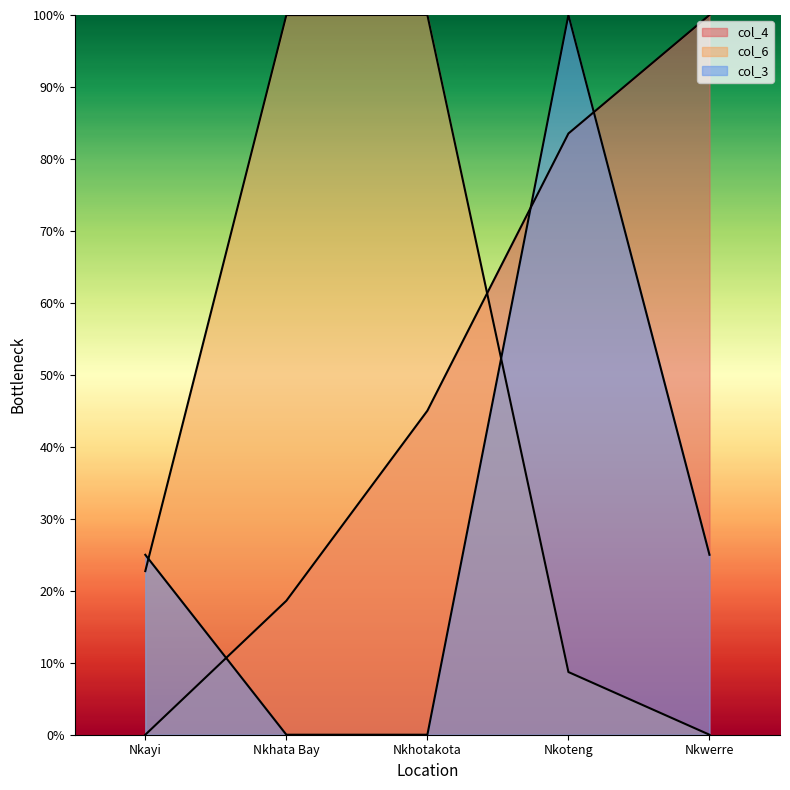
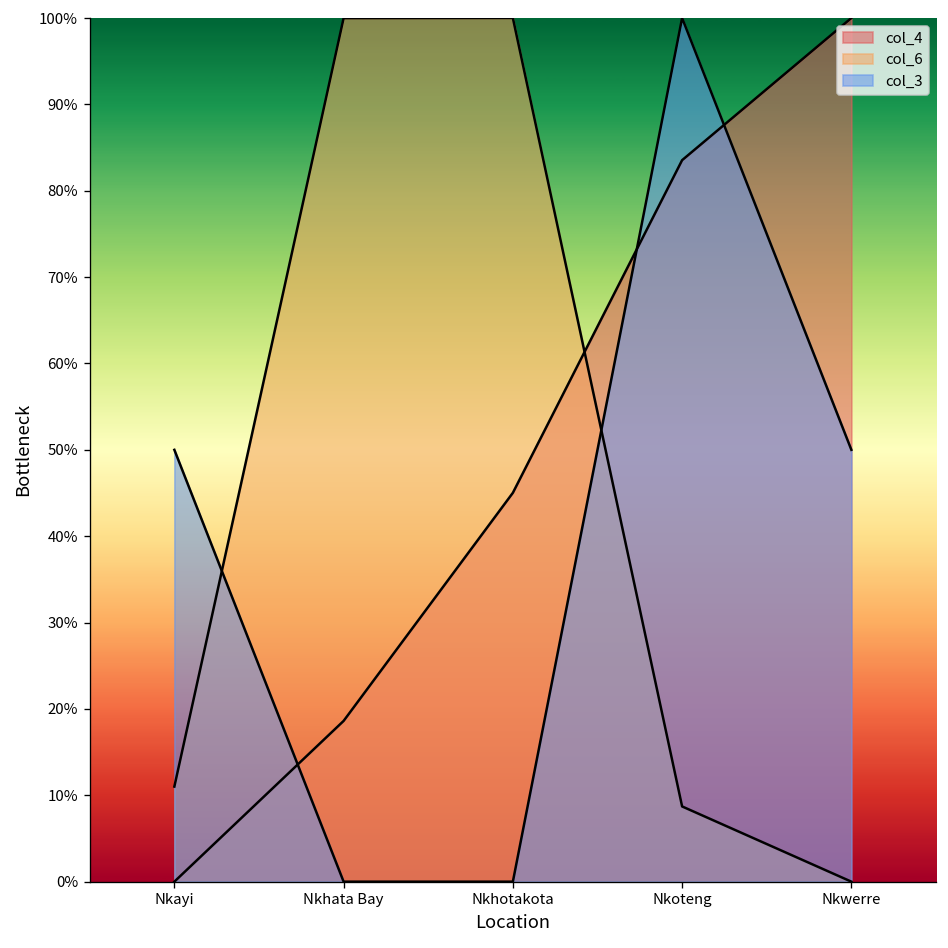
col_6, Nkayi: 23% -> 11%
col_3, Nkayi: 25% -> 50%
col_3, Nkwerre: 25% -> 50%
